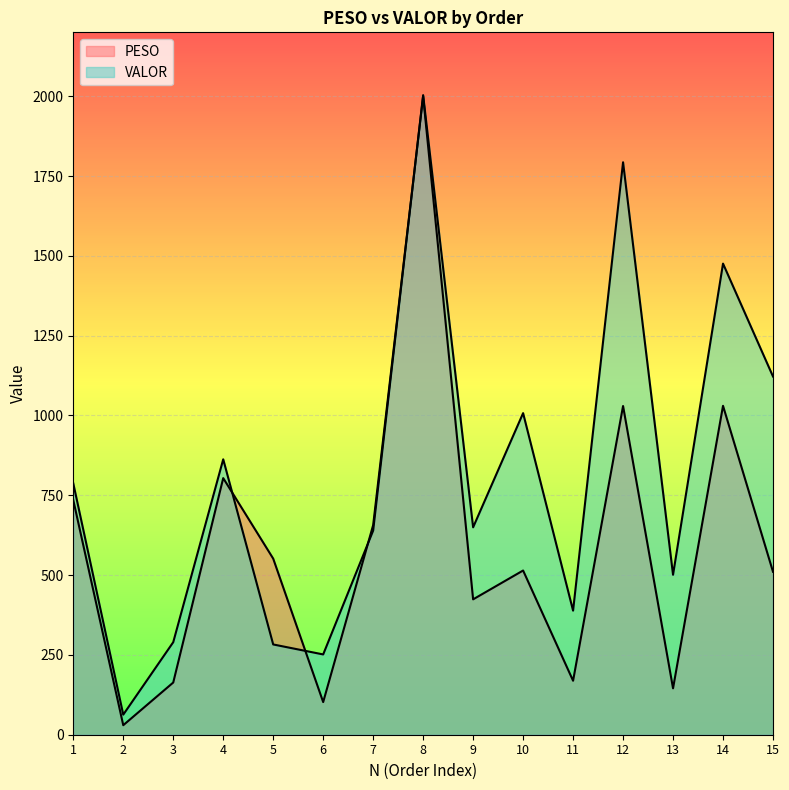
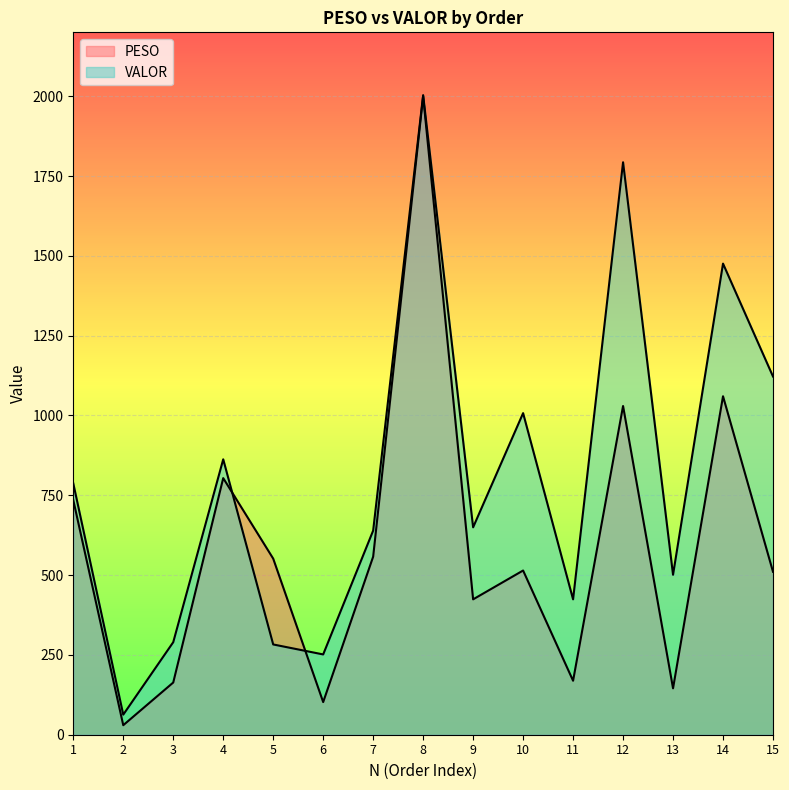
PESO, 7: 660 -> 560
VALOR, 11: 390 -> 420
PESO, 14: 1030 -> 1060
